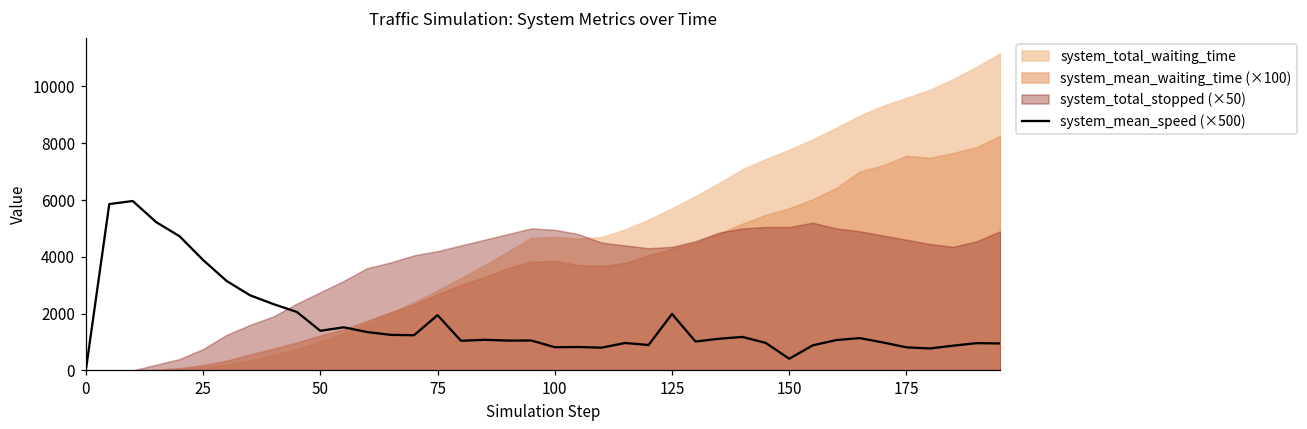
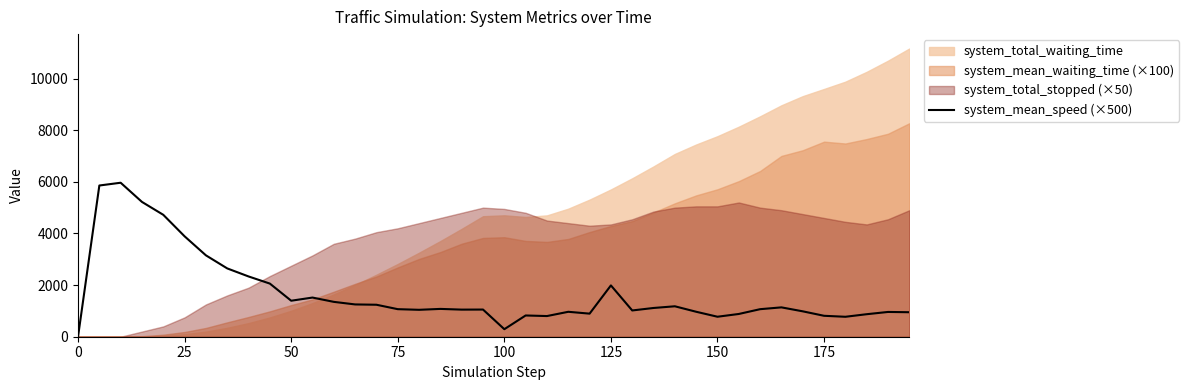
system_mean_speed (×500), 75: 1900 -> 1100
system_mean_speed (×500), 100: 800 -> 300
system_mean_speed (×500), 150: 400 -> 800
